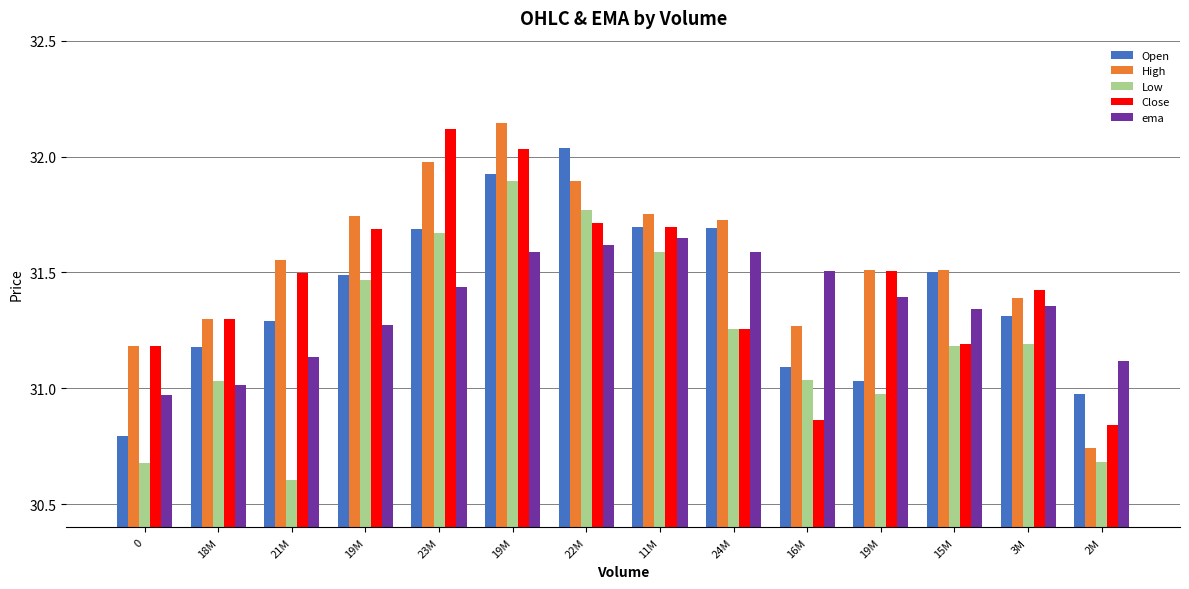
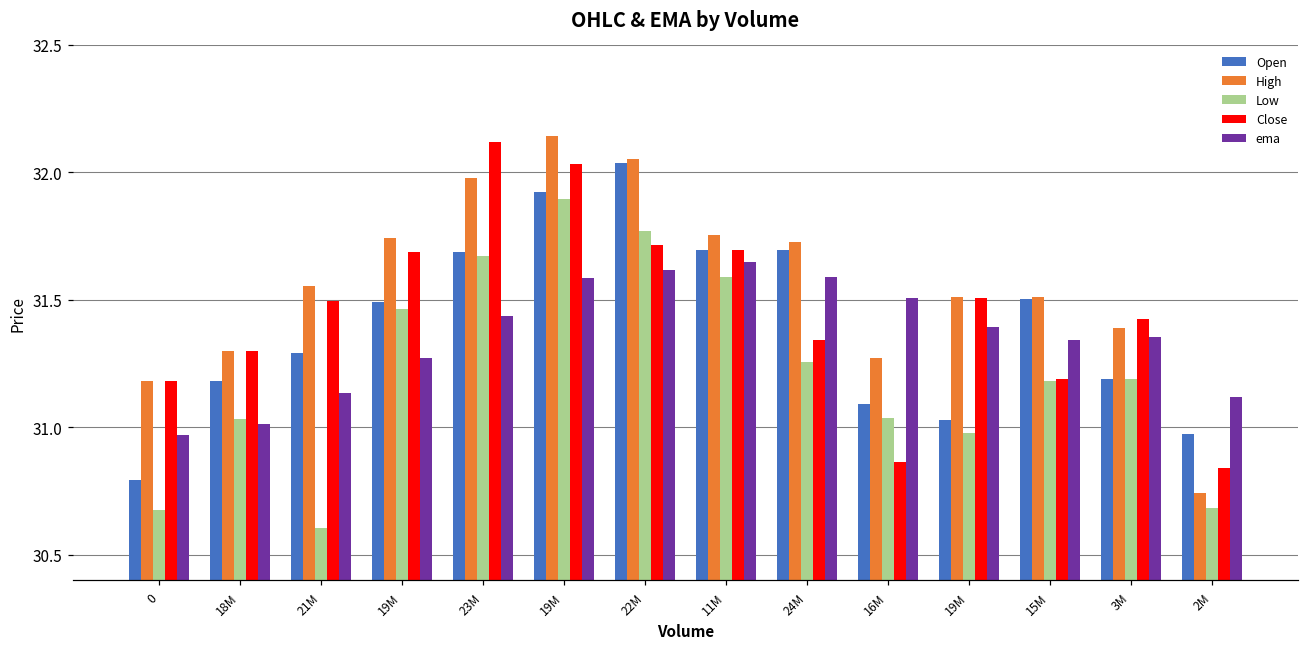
High, 22M: 31.90 -> 32.05
Close, 24M: 31.26 -> 31.34
Open, 3M: 31.31 -> 31.19
